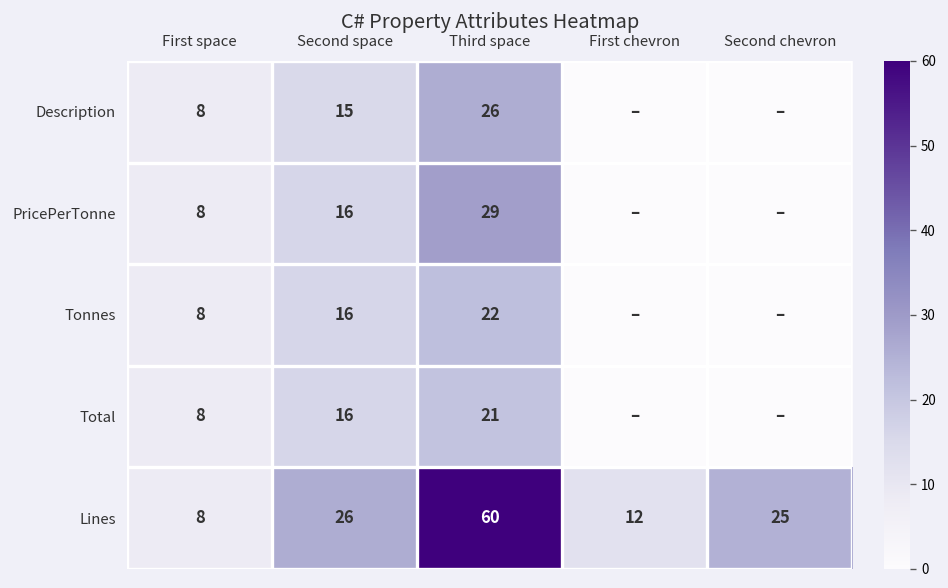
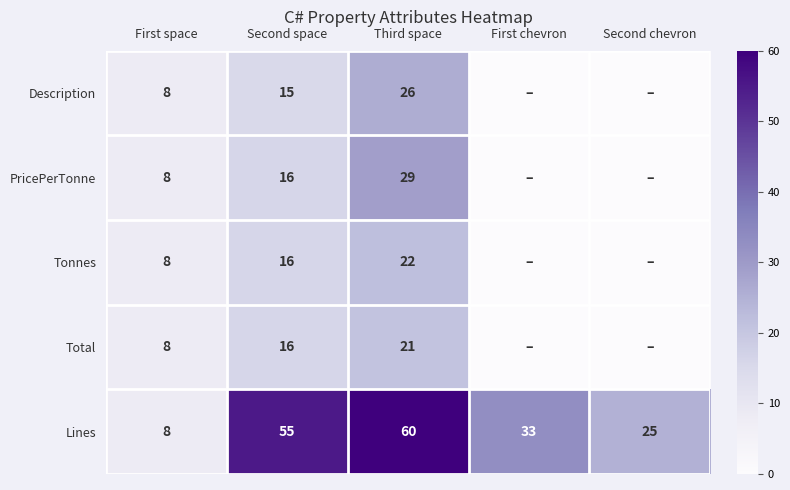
Lines, Second space: 26 -> 55
Lines, First chevron: 12 -> 33
